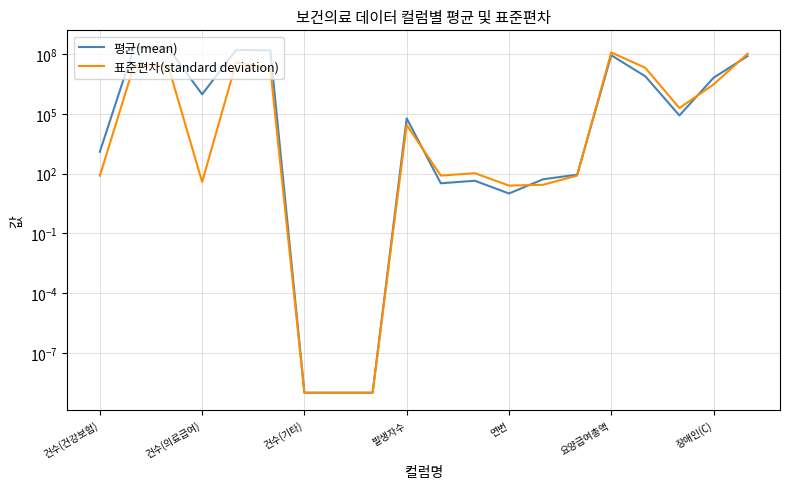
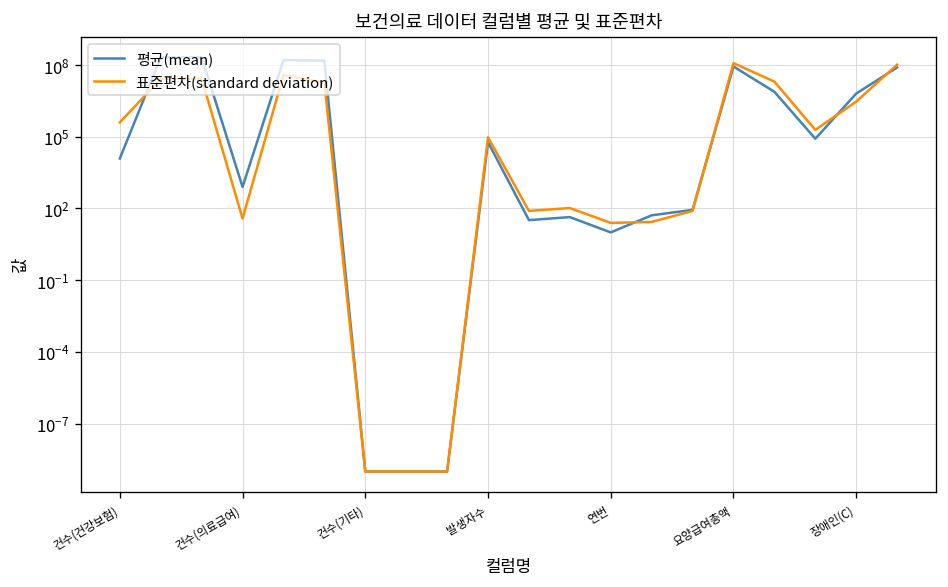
평균(mean), 건수(건강보험): 1000 -> 10000
표준편차(standard deviation), 건수(건강보험): 80 -> 400000
평균(mean), 건수(의료급여): 1000000 -> 800
표준편차(standard deviation), 발생자수: 30000 -> 100000
